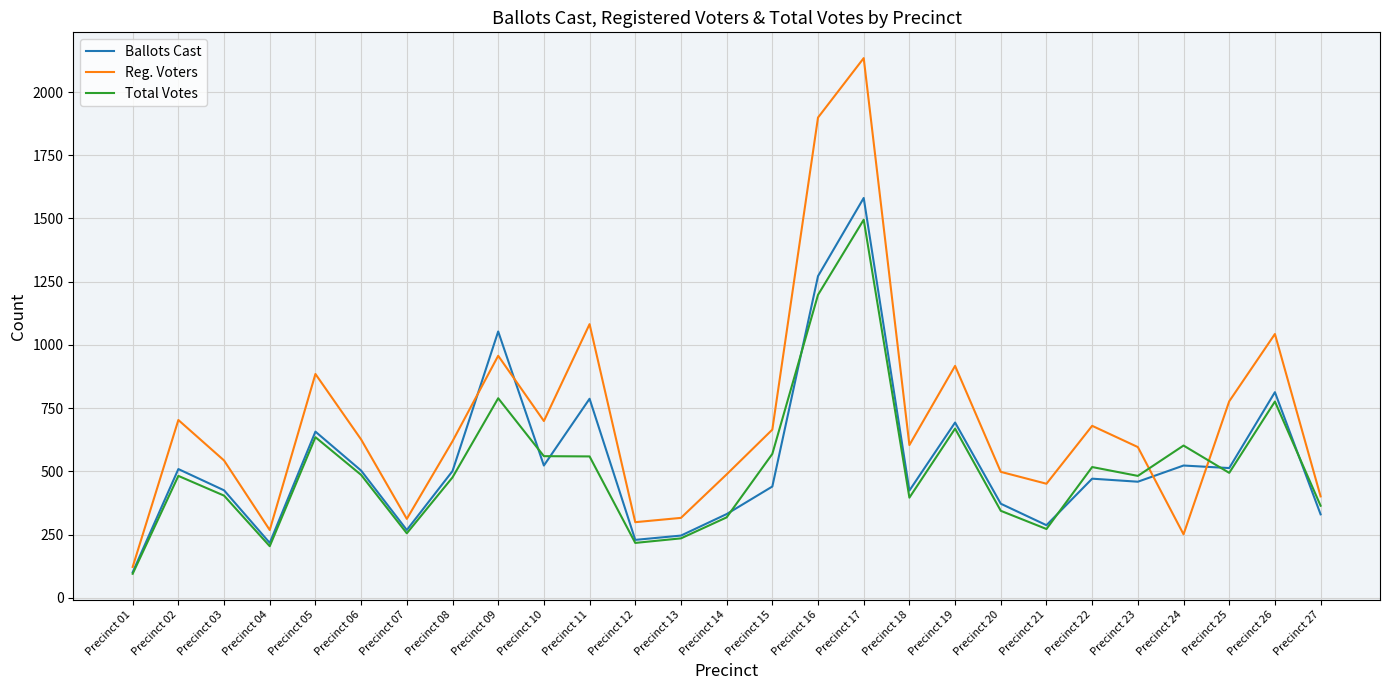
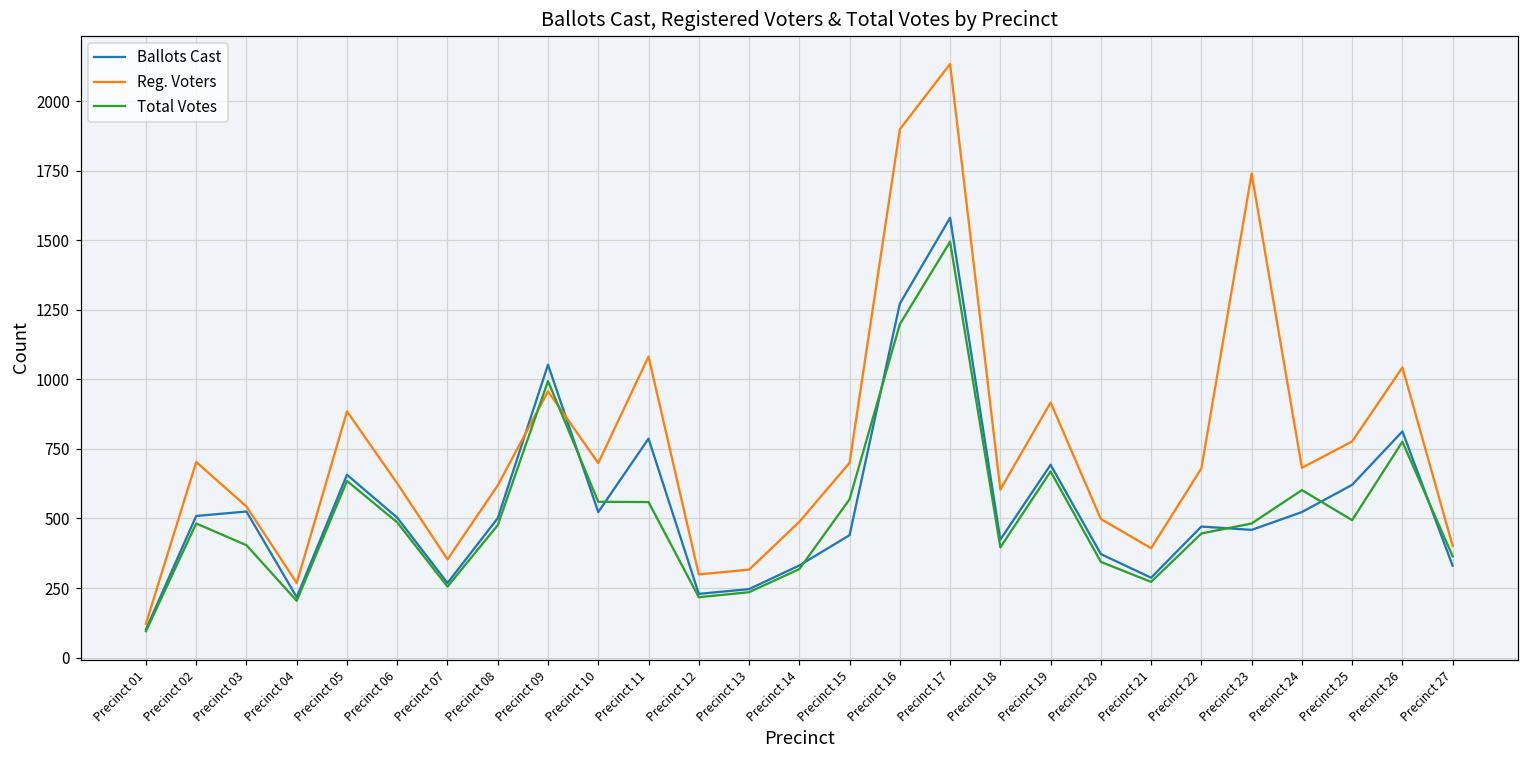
Ballots Cast, Precinct 03: 430 -> 530
Reg. Voters, Precinct 07: 310 -> 350
Total Votes, Precinct 09: 790 -> 990
Reg. Voters, Precinct 15: 670 -> 700
Reg. Voters, Precinct 21: 450 -> 390
Total Votes, Precinct 22: 520 -> 450
Reg. Voters, Precinct 23: 600 -> 1740
Reg. Voters, Precinct 24: 250 -> 680
Ballots Cast, Precinct 25: 510 -> 620
